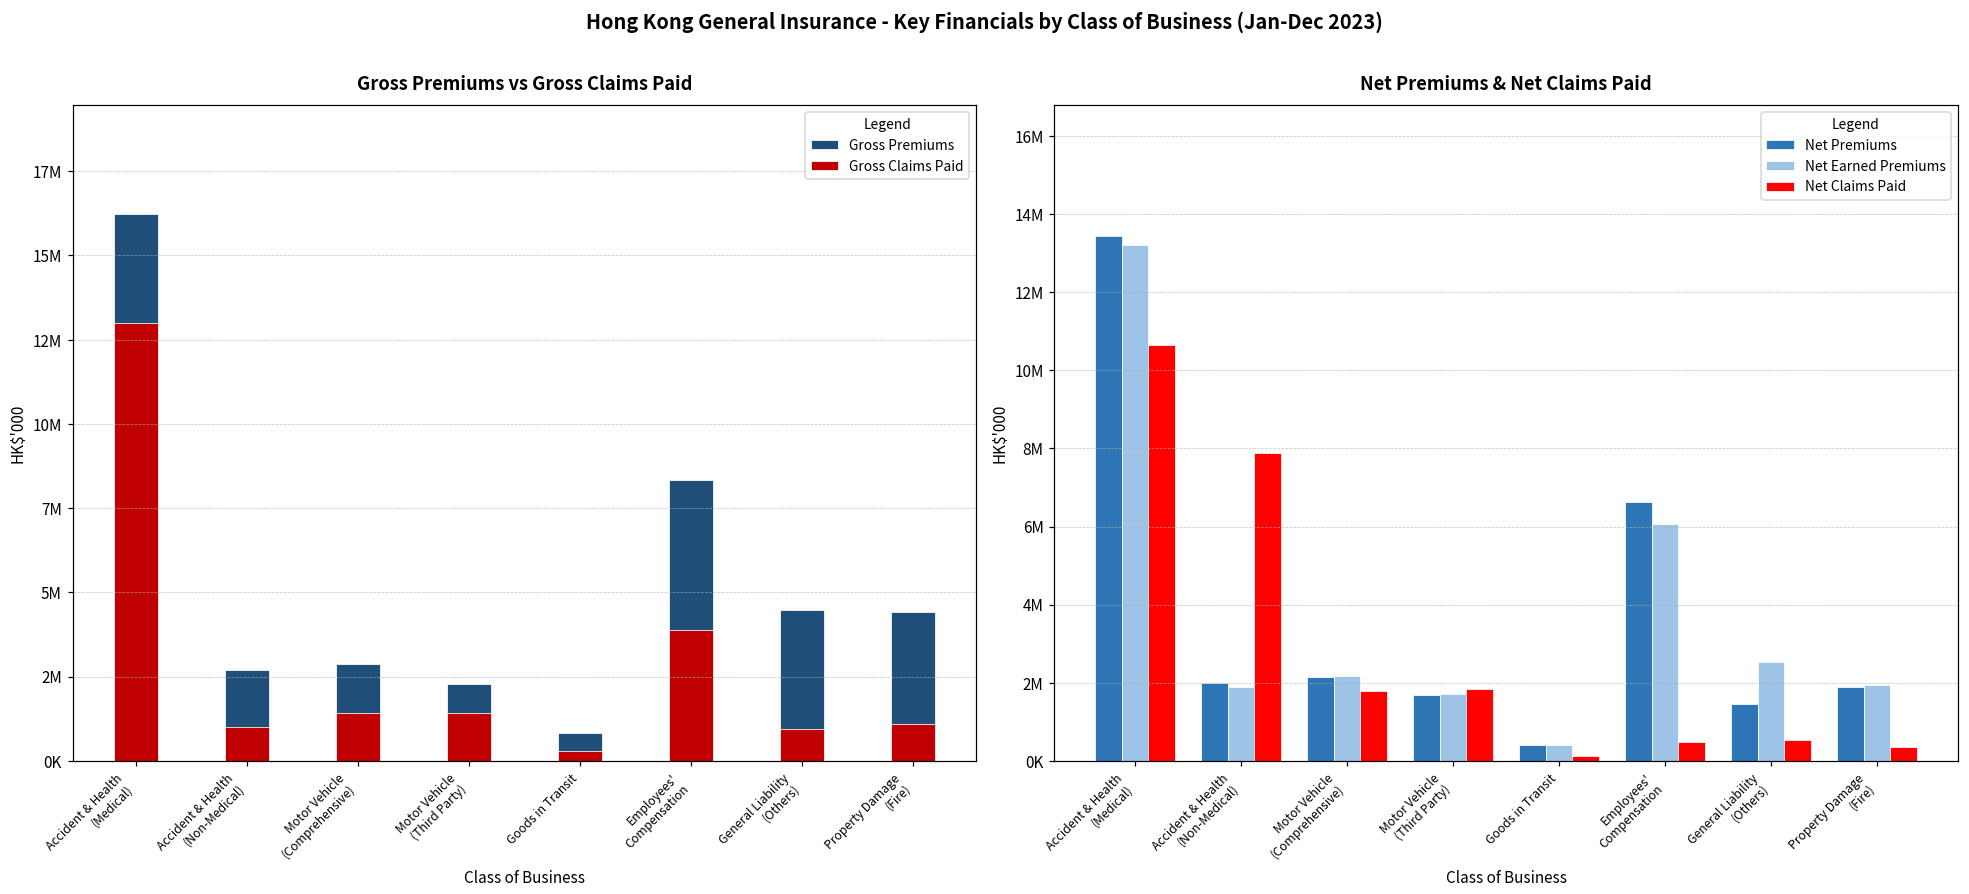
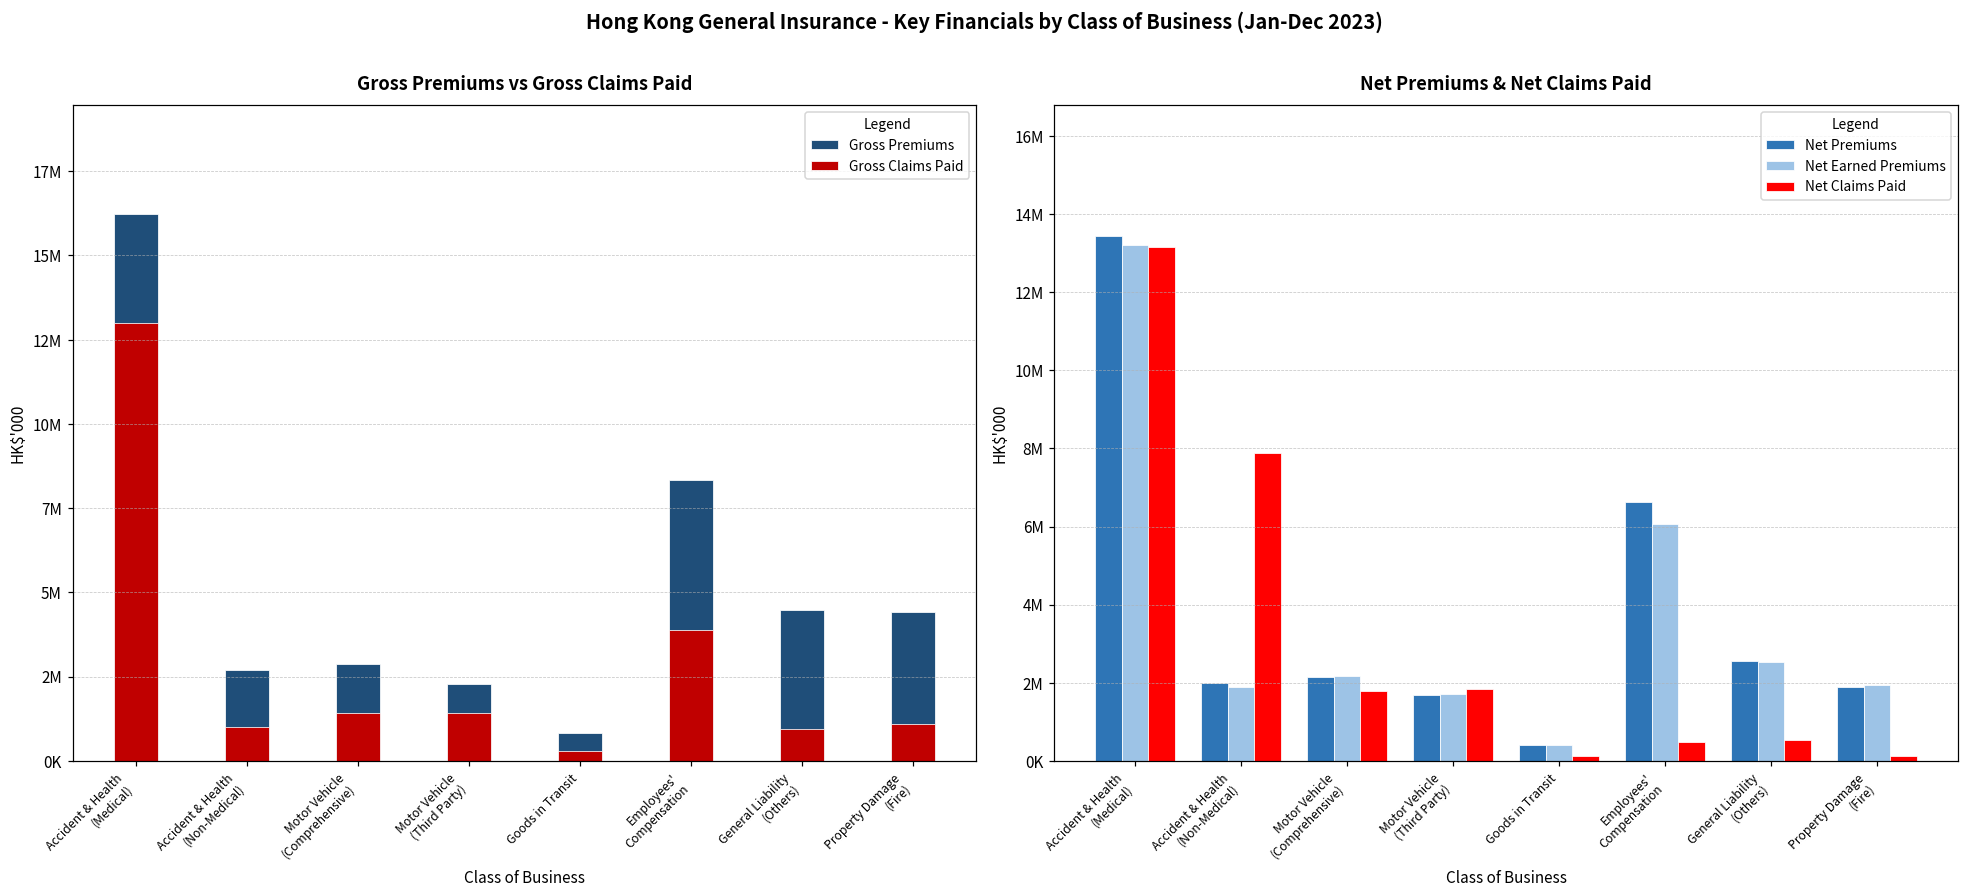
Net Premiums & Net Claims Paid, Net Claims Paid, Accident & Health (Medical): 10700000 -> 13200000
Net Premiums & Net Claims Paid, Net Premiums, General Liability (Others): 1500000 -> 2600000
Net Premiums & Net Claims Paid, Net Claims Paid, Property Damage (Fire): 400000 -> 100000
